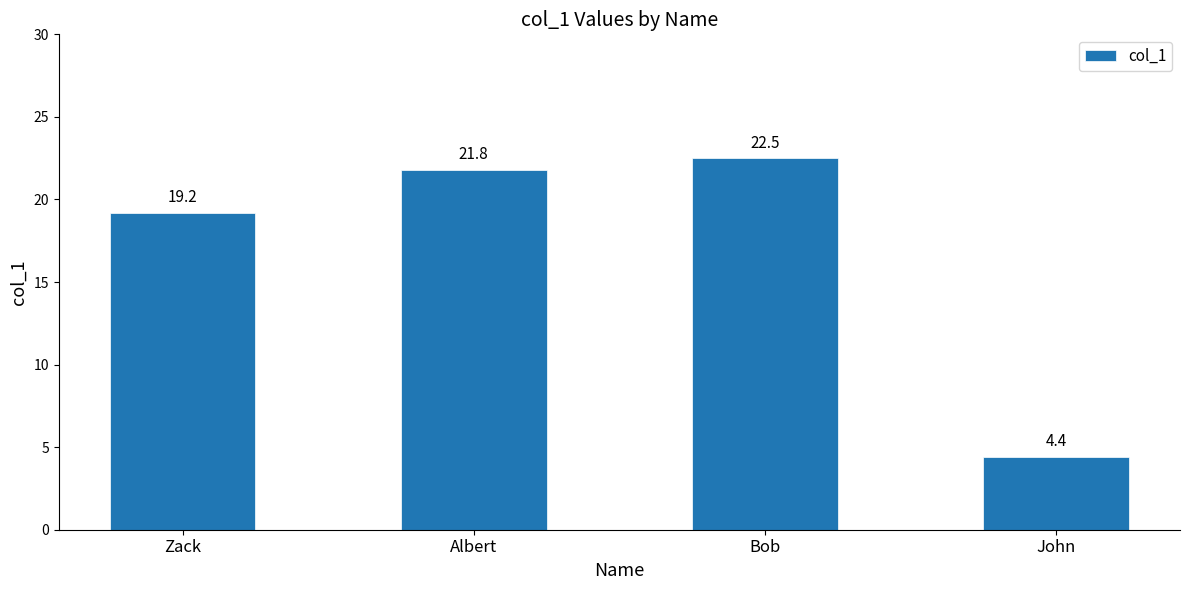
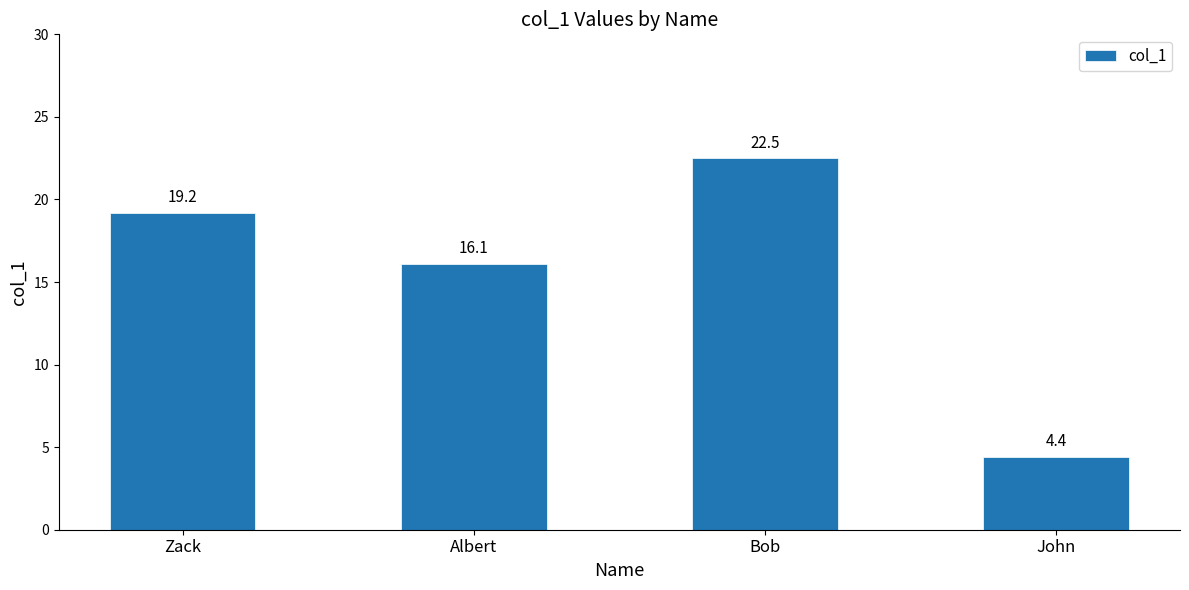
Albert: 21.8 -> 16.1
